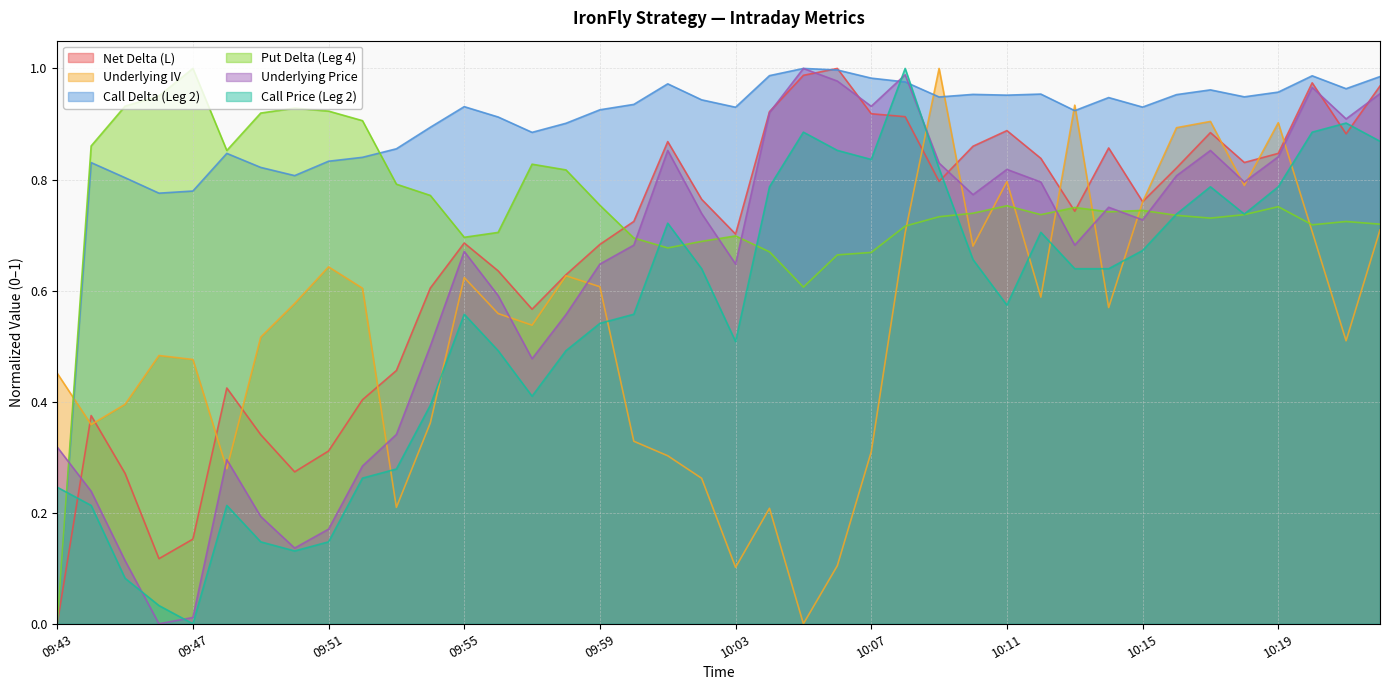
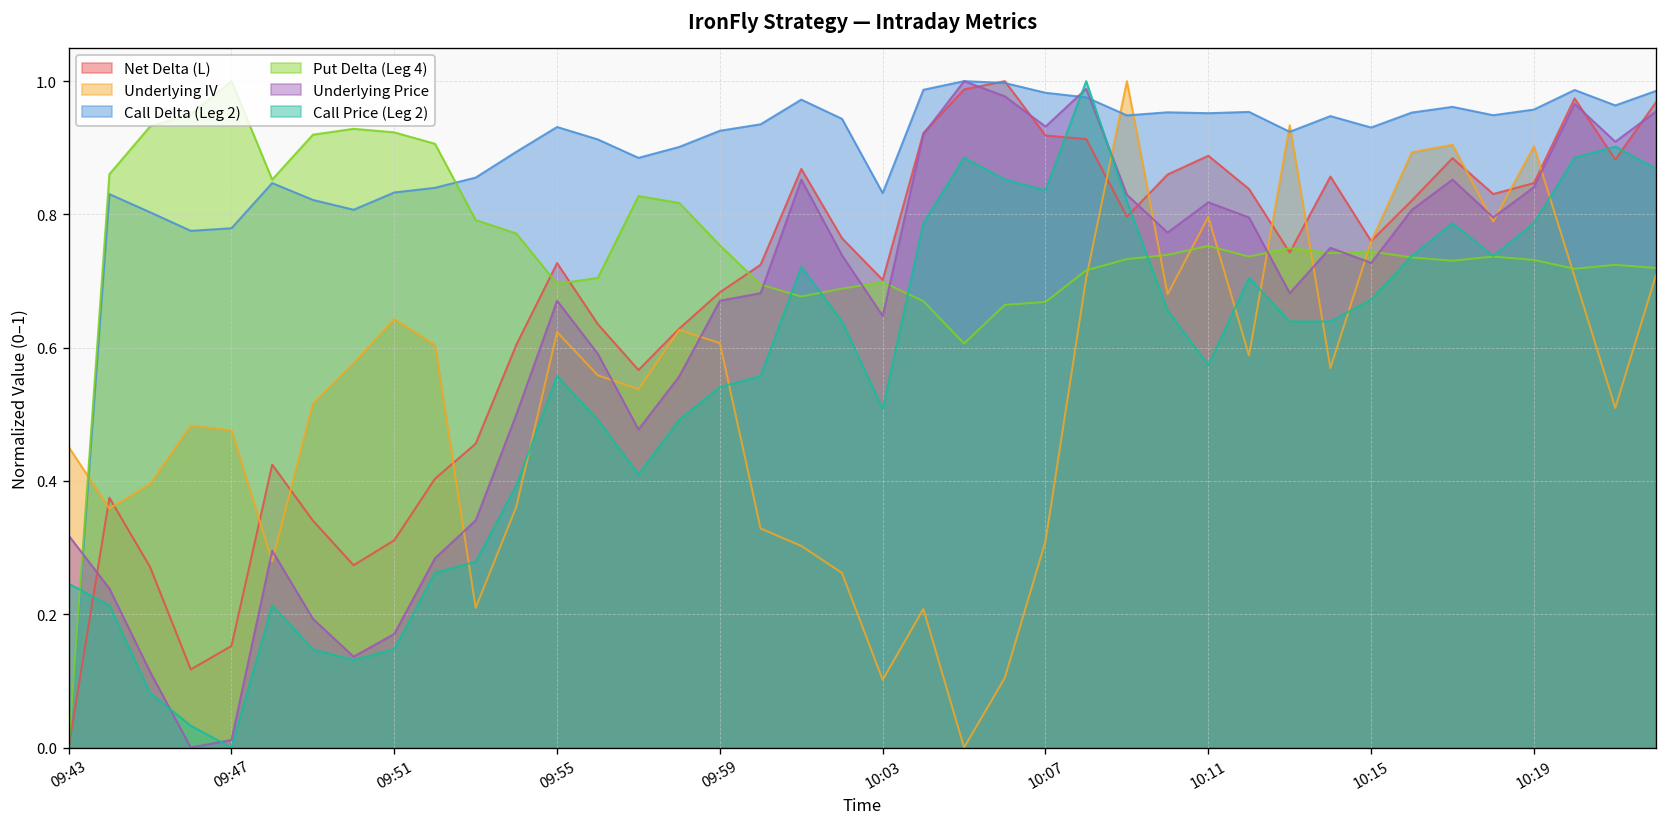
Net Delta (L), 09:55: 0.69 -> 0.73
Underlying Price, 09:59: 0.65 -> 0.67
Call Delta (Leg 2), 10:03: 0.93 -> 0.83
Put Delta (Leg 4), 10:19: 0.75 -> 0.73
